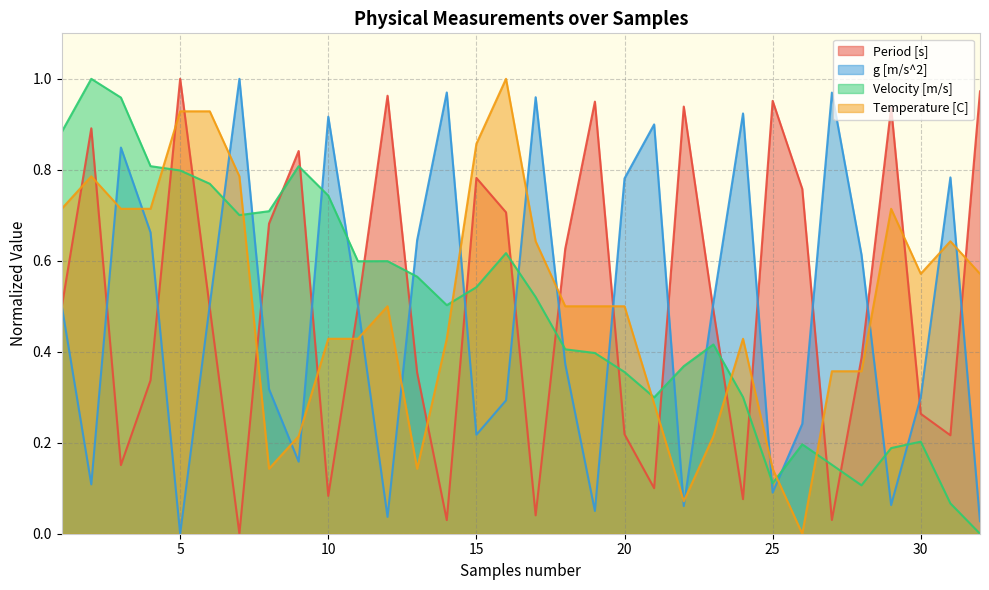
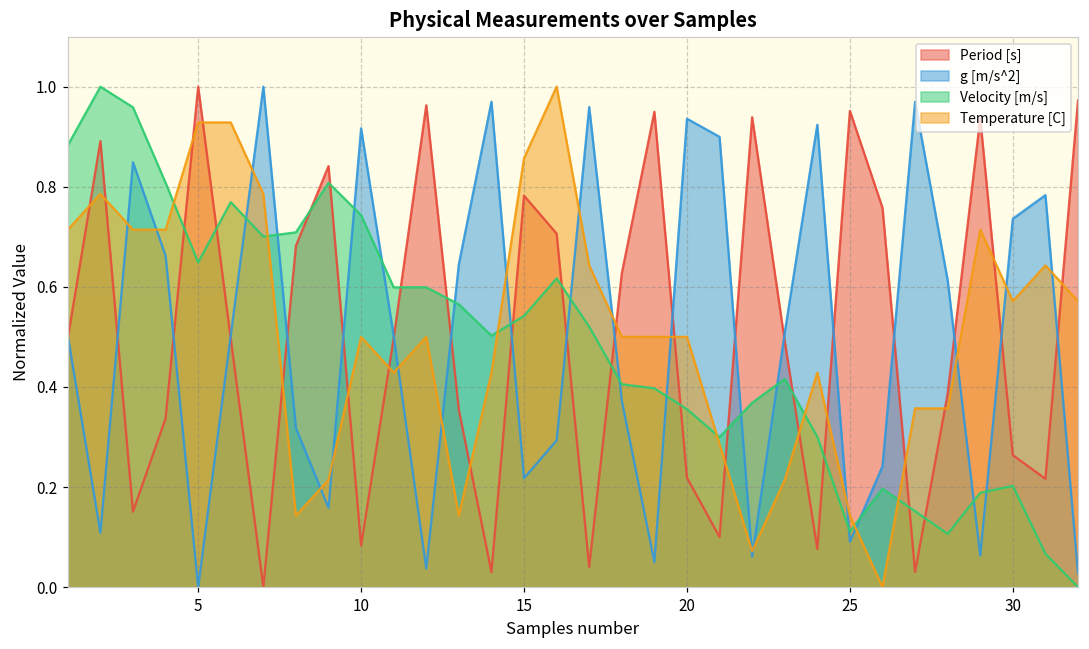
Velocity [m/s], 5: 0.80 -> 0.65
Temperature [C], 10: 0.43 -> 0.50
g [m/s^2], 20: 0.78 -> 0.94
g [m/s^2], 30: 0.30 -> 0.74
